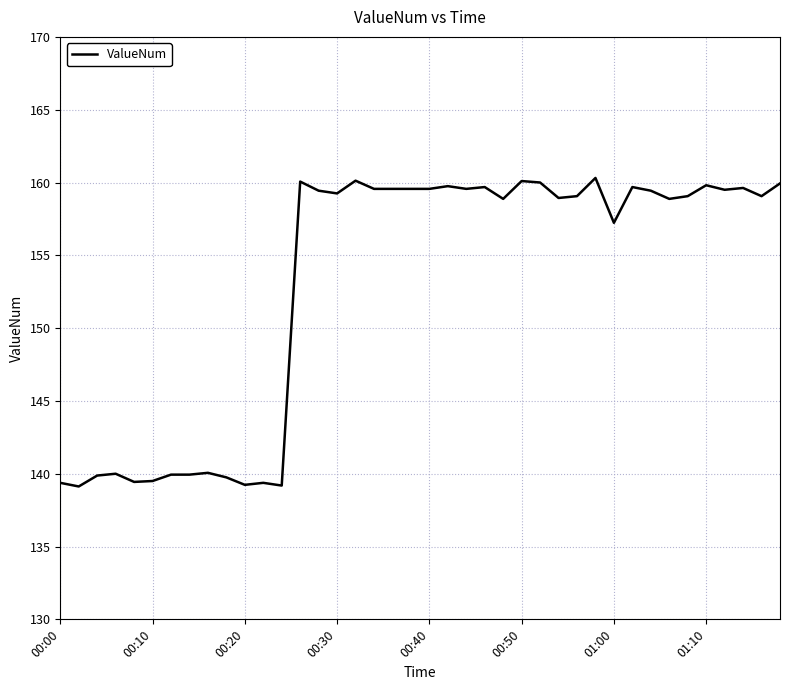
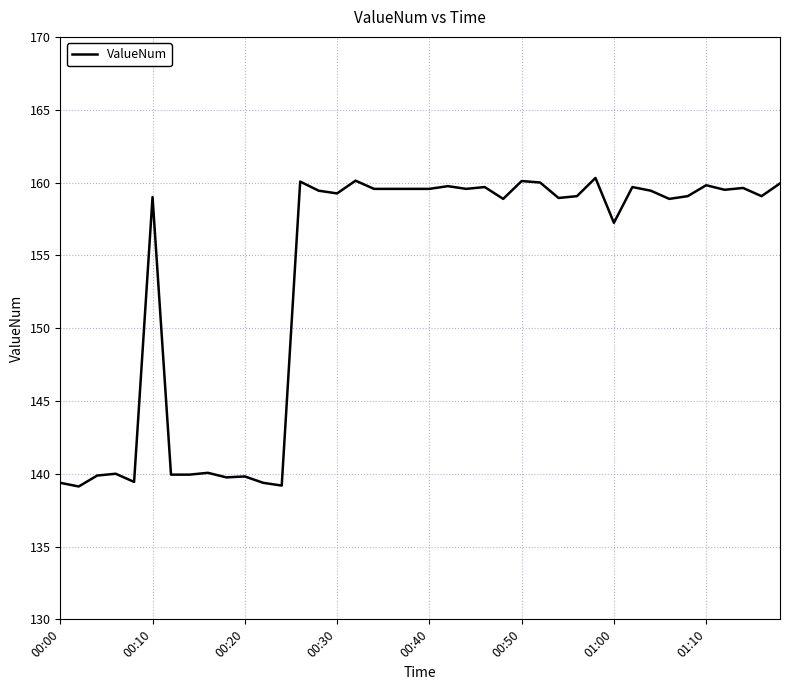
00:10: 139.5 -> 159.0
00:20: 139.2 -> 139.8
